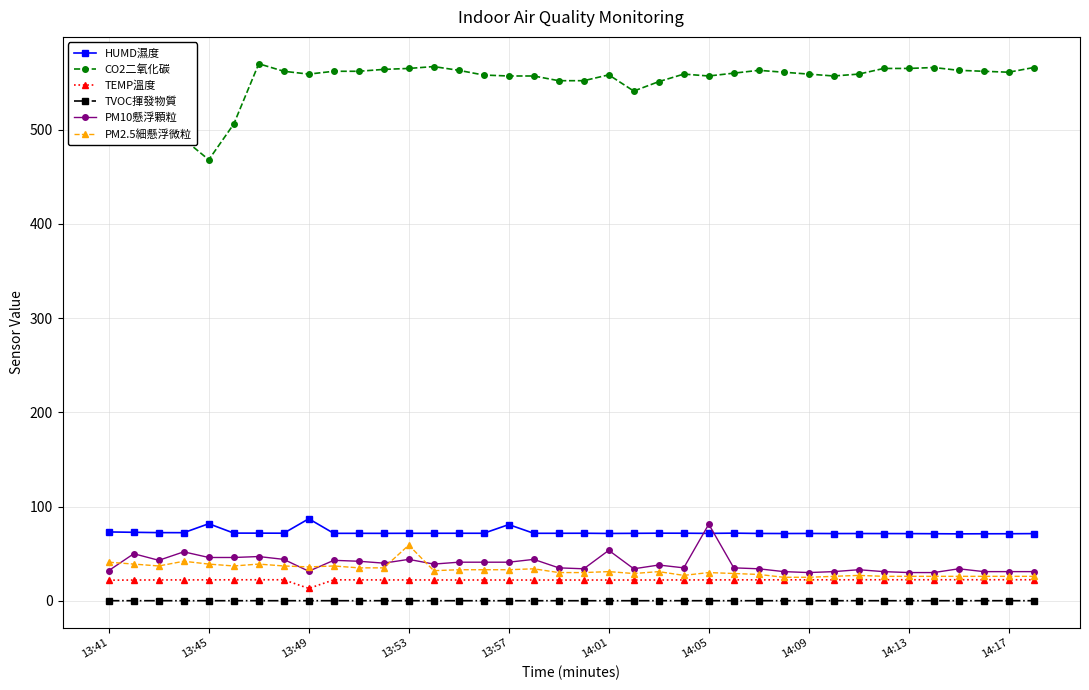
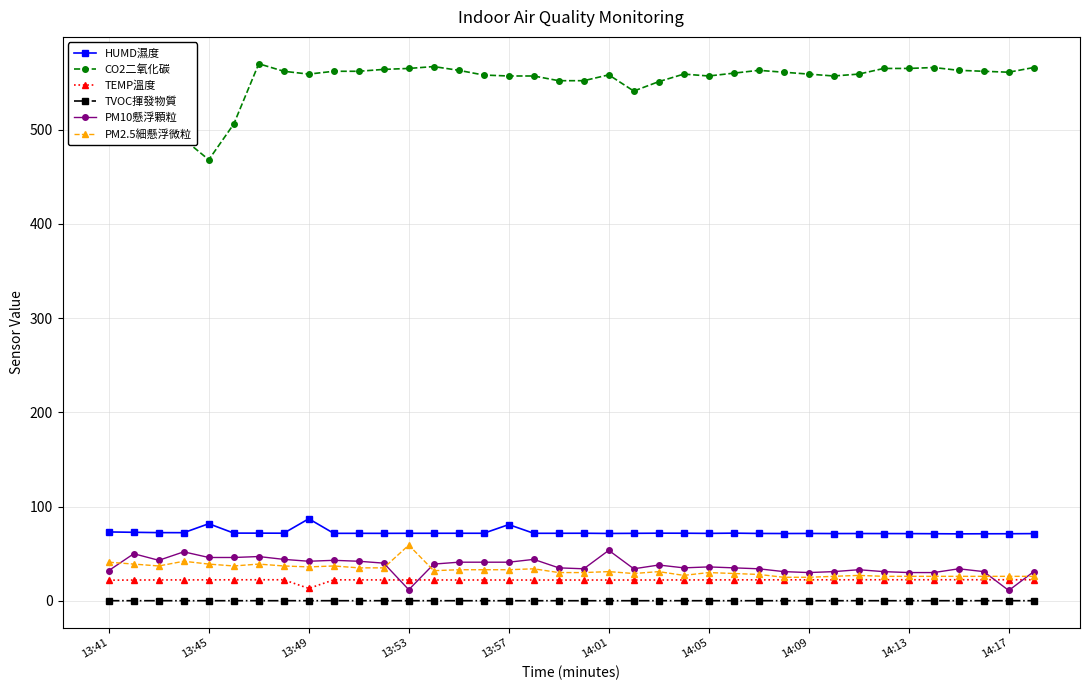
PM10懸浮顆粒, 13:49: 30 -> 40
PM10懸浮顆粒, 13:53: 40 -> 10
PM10懸浮顆粒, 14:05: 80 -> 40
PM10懸浮顆粒, 14:17: 30 -> 10
